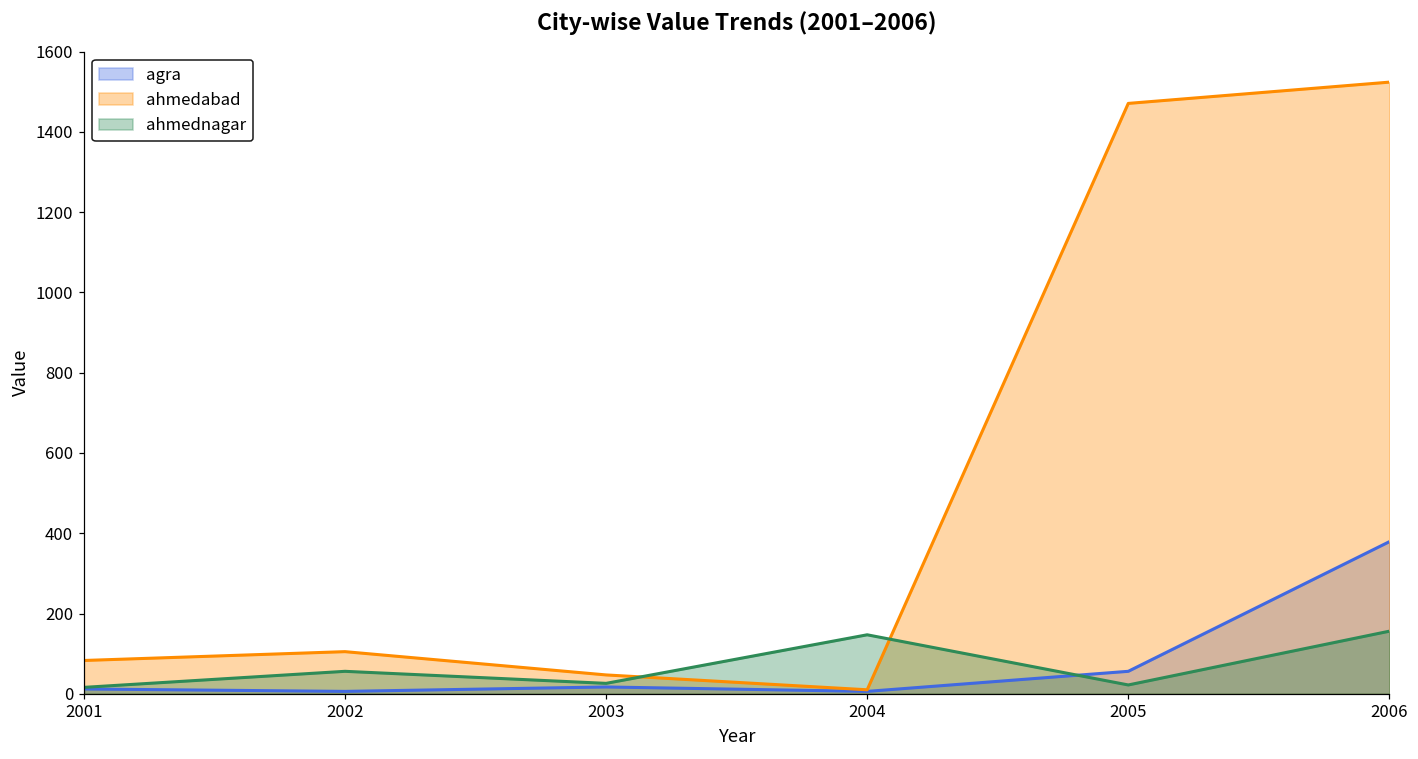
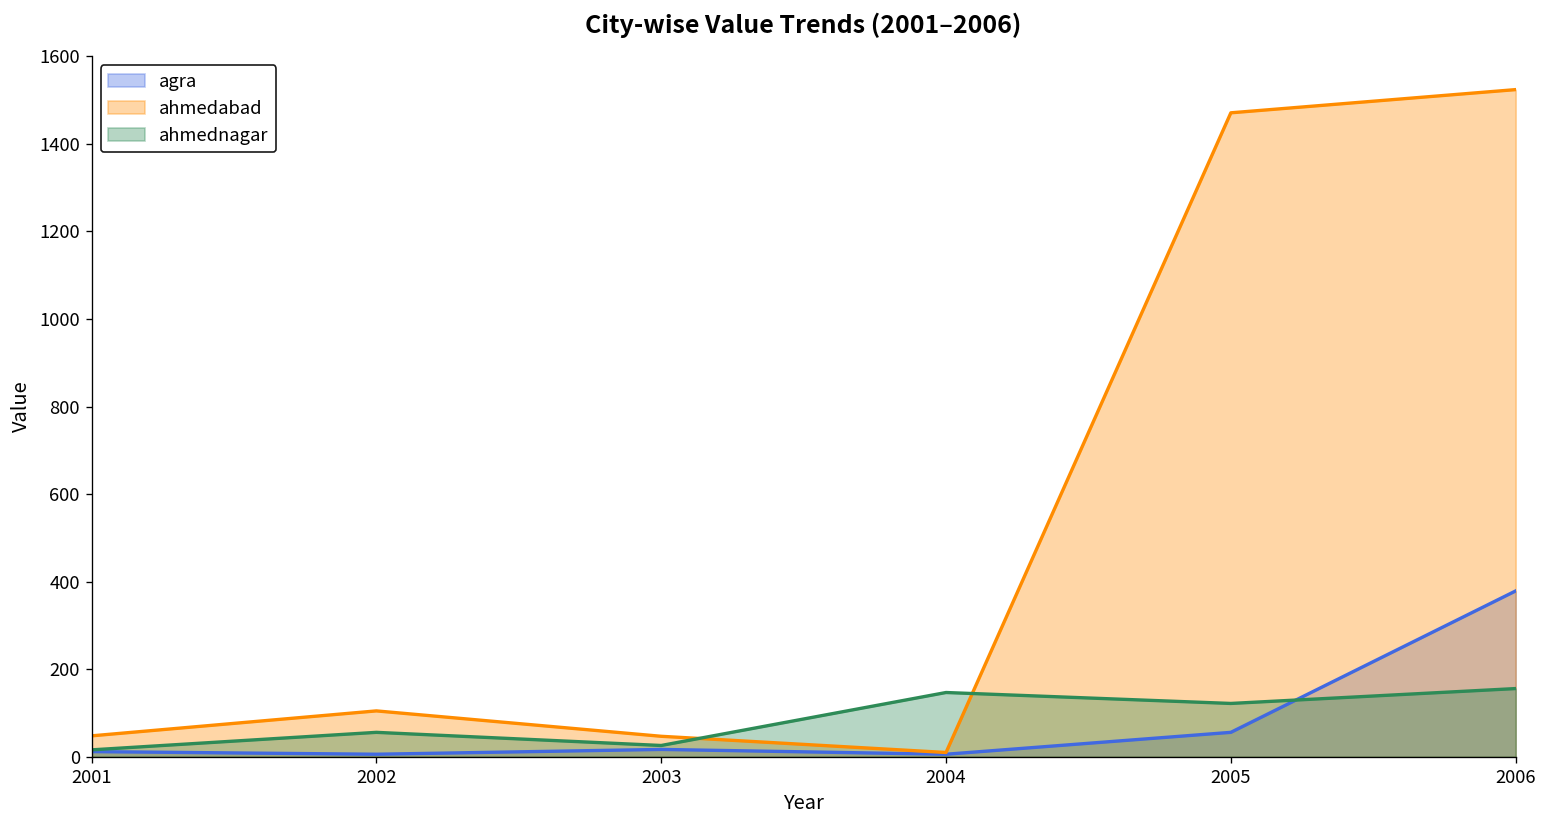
ahmedabad, 2001: 80 -> 50
ahmednagar, 2005: 20 -> 120
